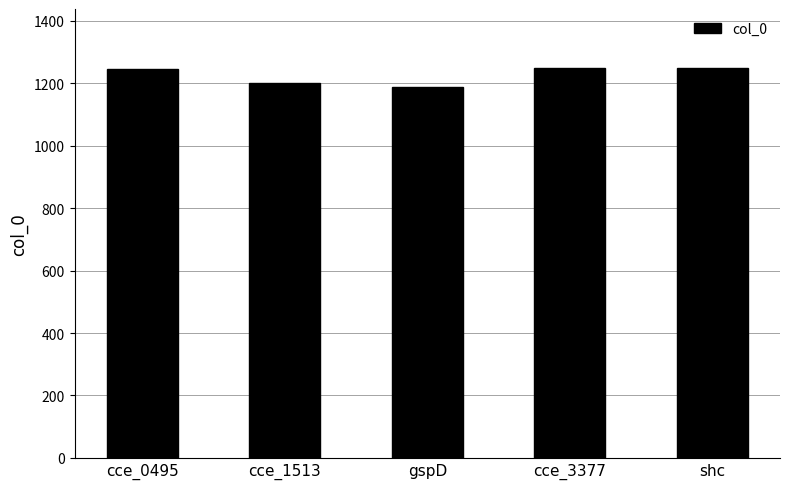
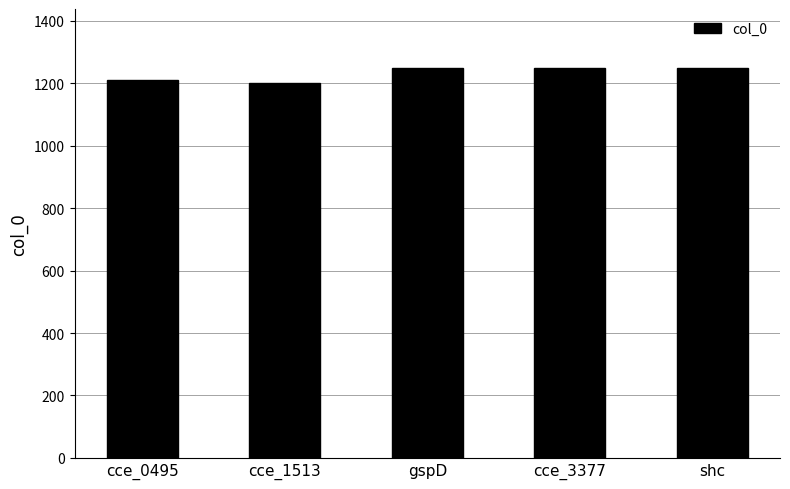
cce_0495: 1250 -> 1210
gspD: 1190 -> 1250
